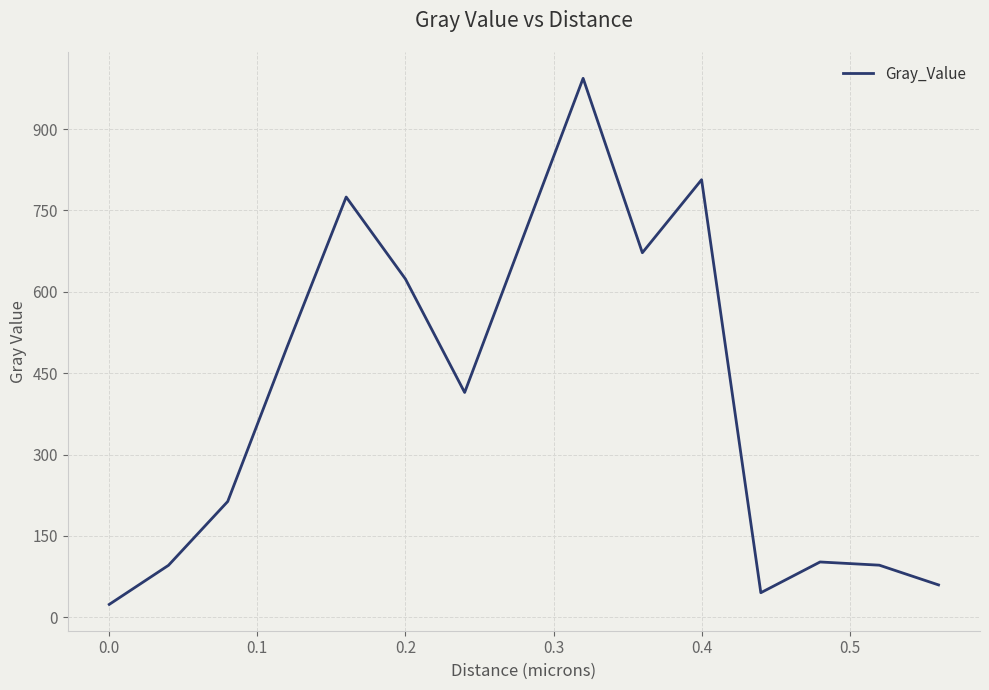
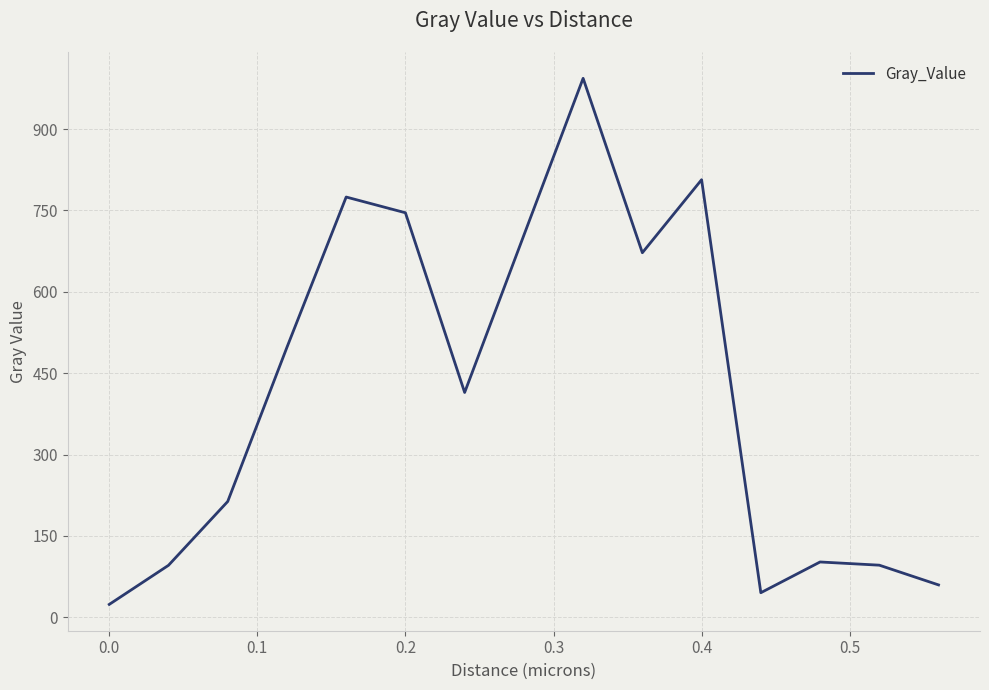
0.2: 620 -> 750
